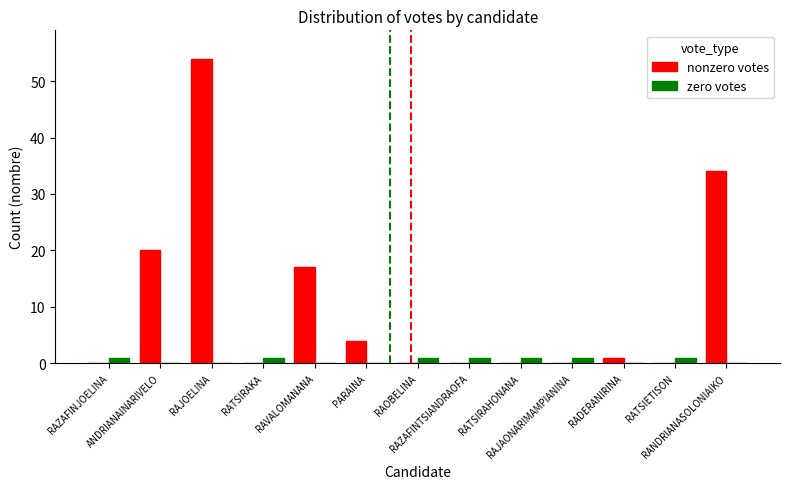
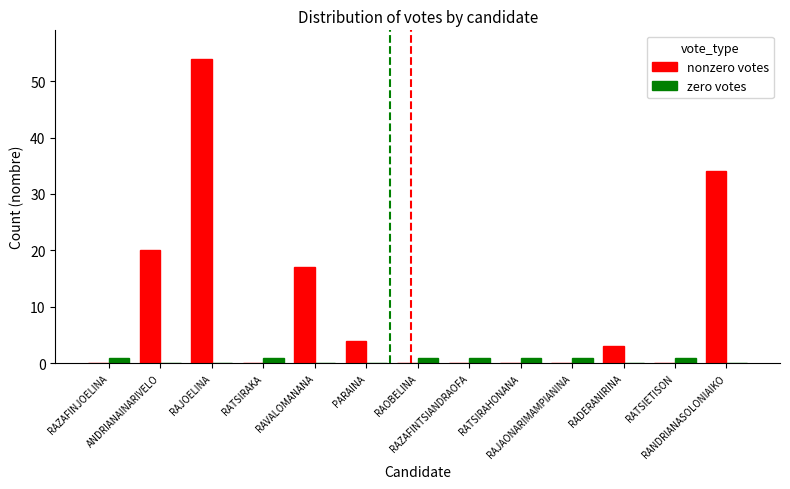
nonzero votes, RADERANIRINA: 1 -> 3
